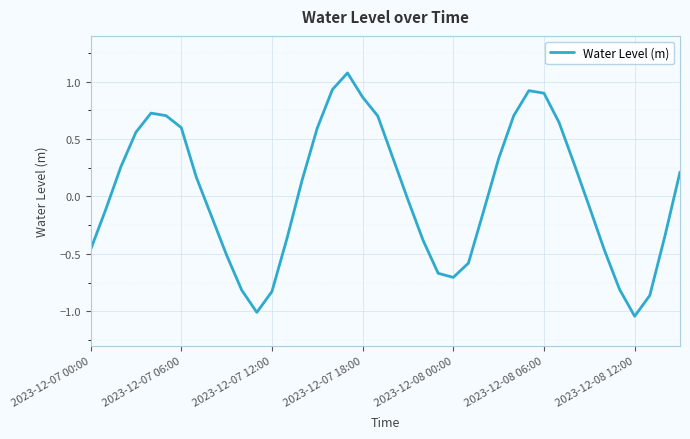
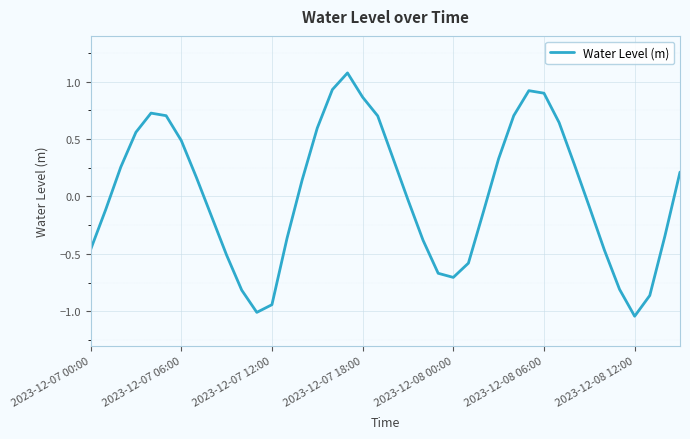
2023-12-07 06:00: 0.60 -> 0.49
2023-12-07 12:00: -0.83 -> -0.94
